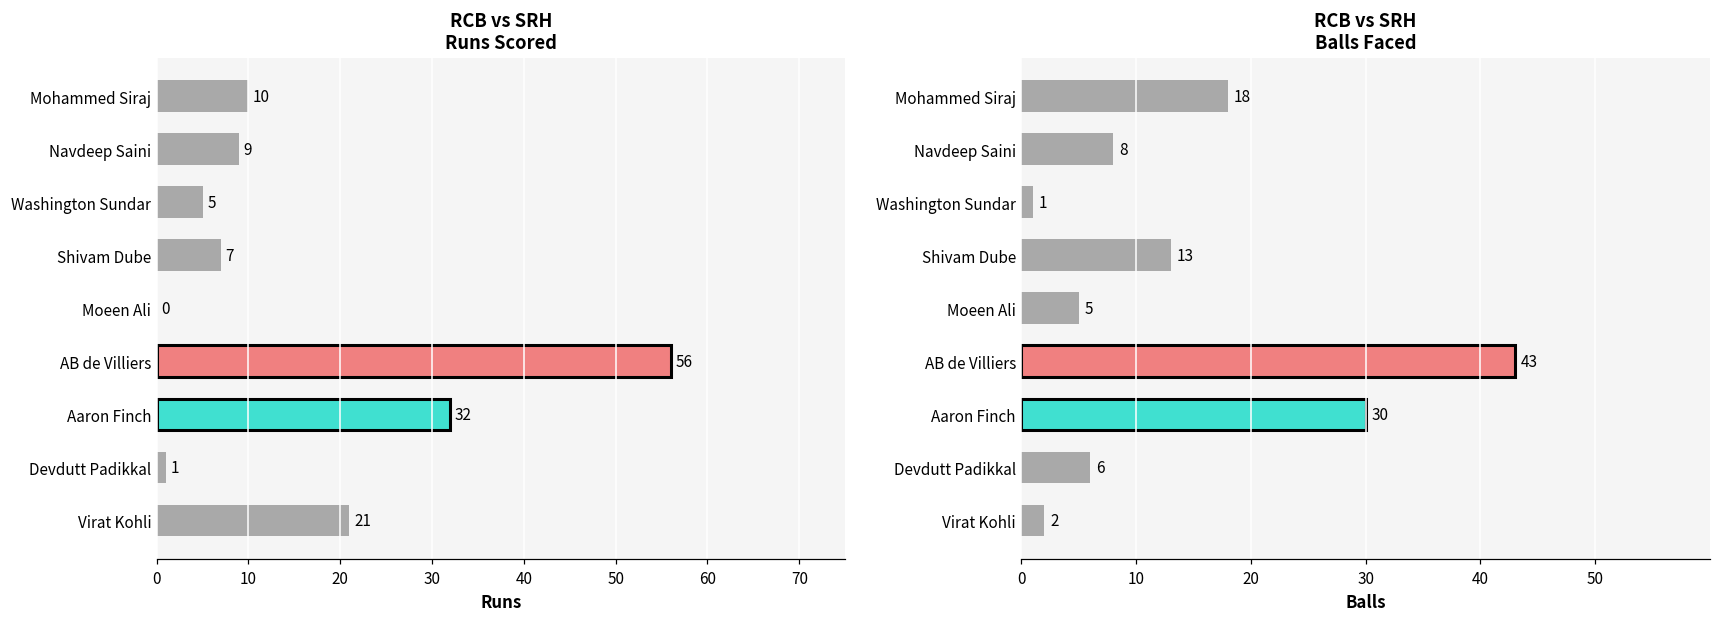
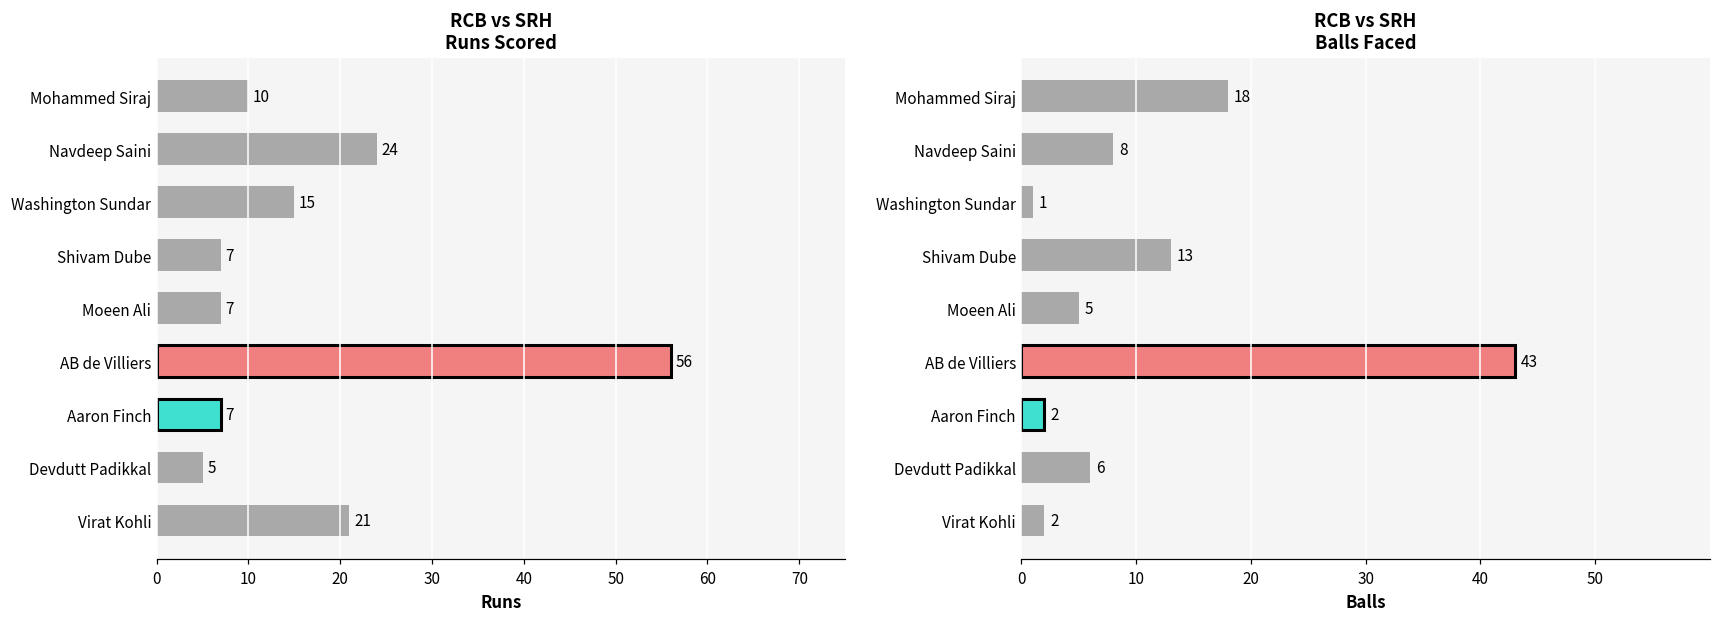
RCB vs SRH Runs Scored, Navdeep Saini: 9 -> 24
RCB vs SRH Runs Scored, Washington Sundar: 5 -> 15
RCB vs SRH Runs Scored, Moeen Ali: 0 -> 7
RCB vs SRH Runs Scored, Aaron Finch: 32 -> 7
RCB vs SRH Runs Scored, Devdutt Padikkal: 1 -> 5
RCB vs SRH Balls Faced, Aaron Finch: 30 -> 2
